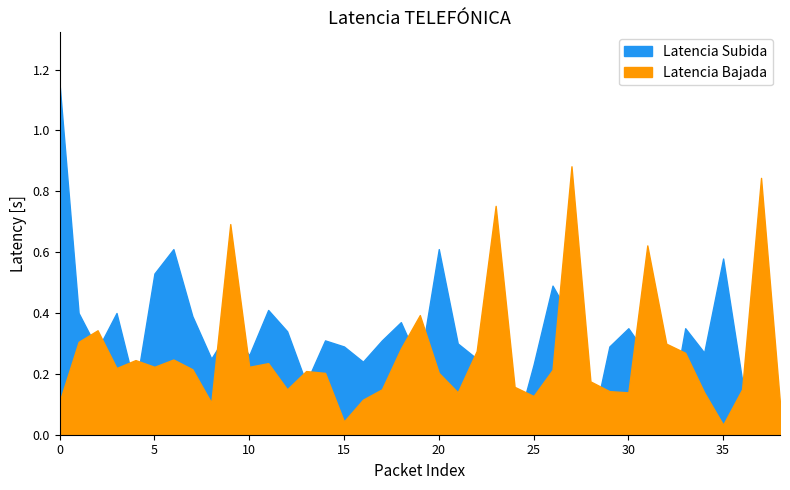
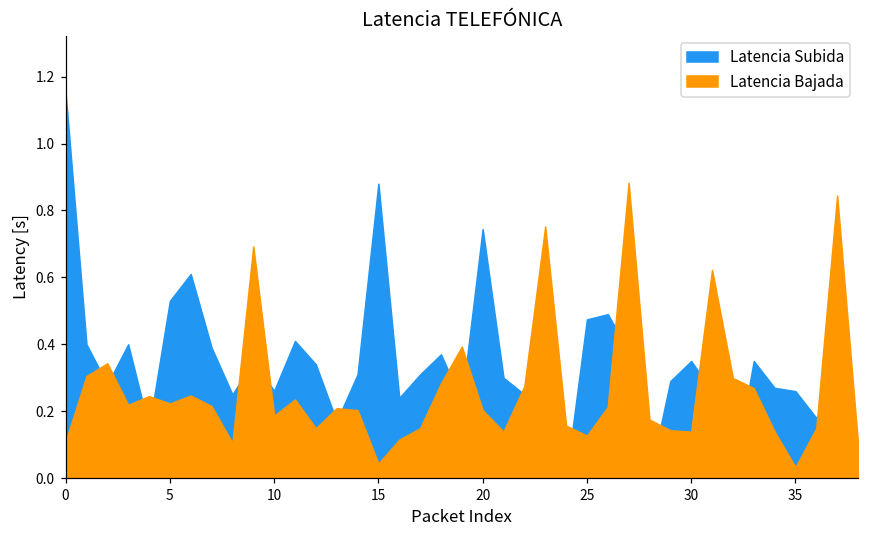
Latencia Bajada, 10: 0.22 -> 0.19
Latencia Subida, 15: 0.29 -> 0.88
Latencia Subida, 20: 0.61 -> 0.74
Latencia Subida, 25: 0.23 -> 0.47
Latencia Subida, 35: 0.58 -> 0.26
